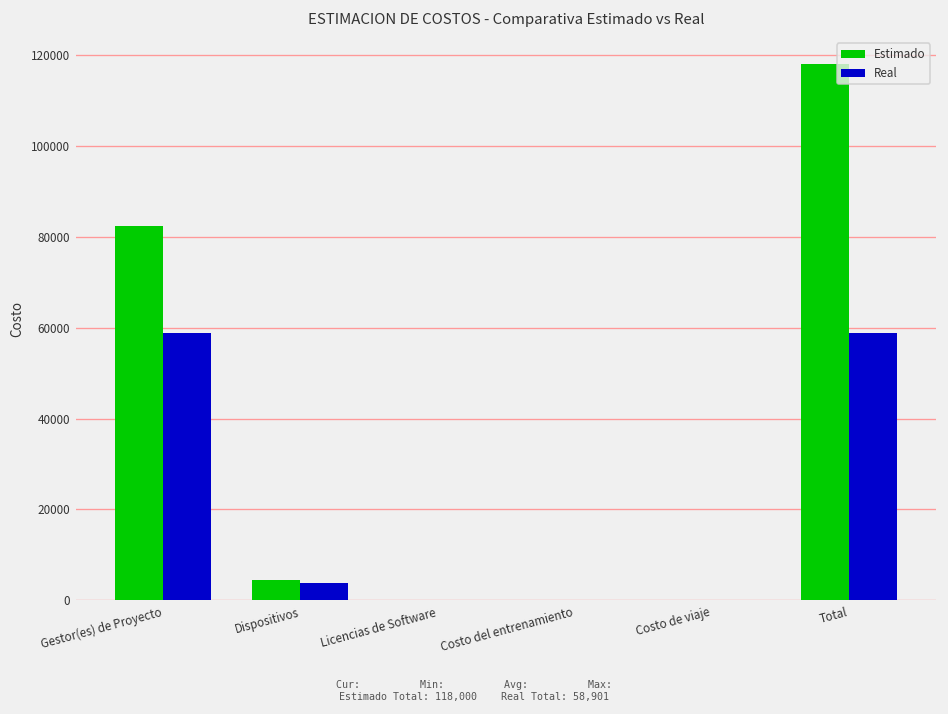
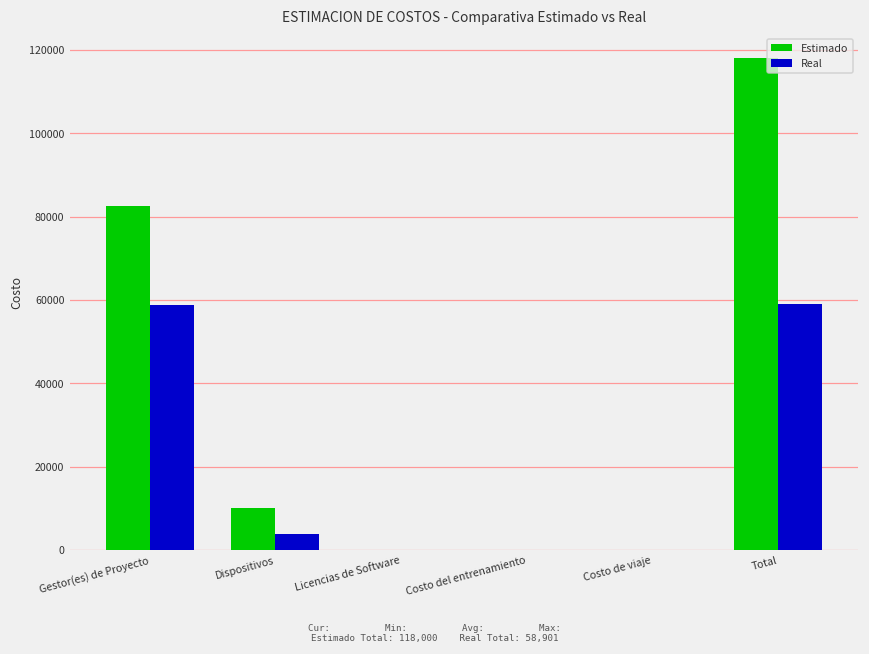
Estimado, Dispositivos: 4000 -> 10000
